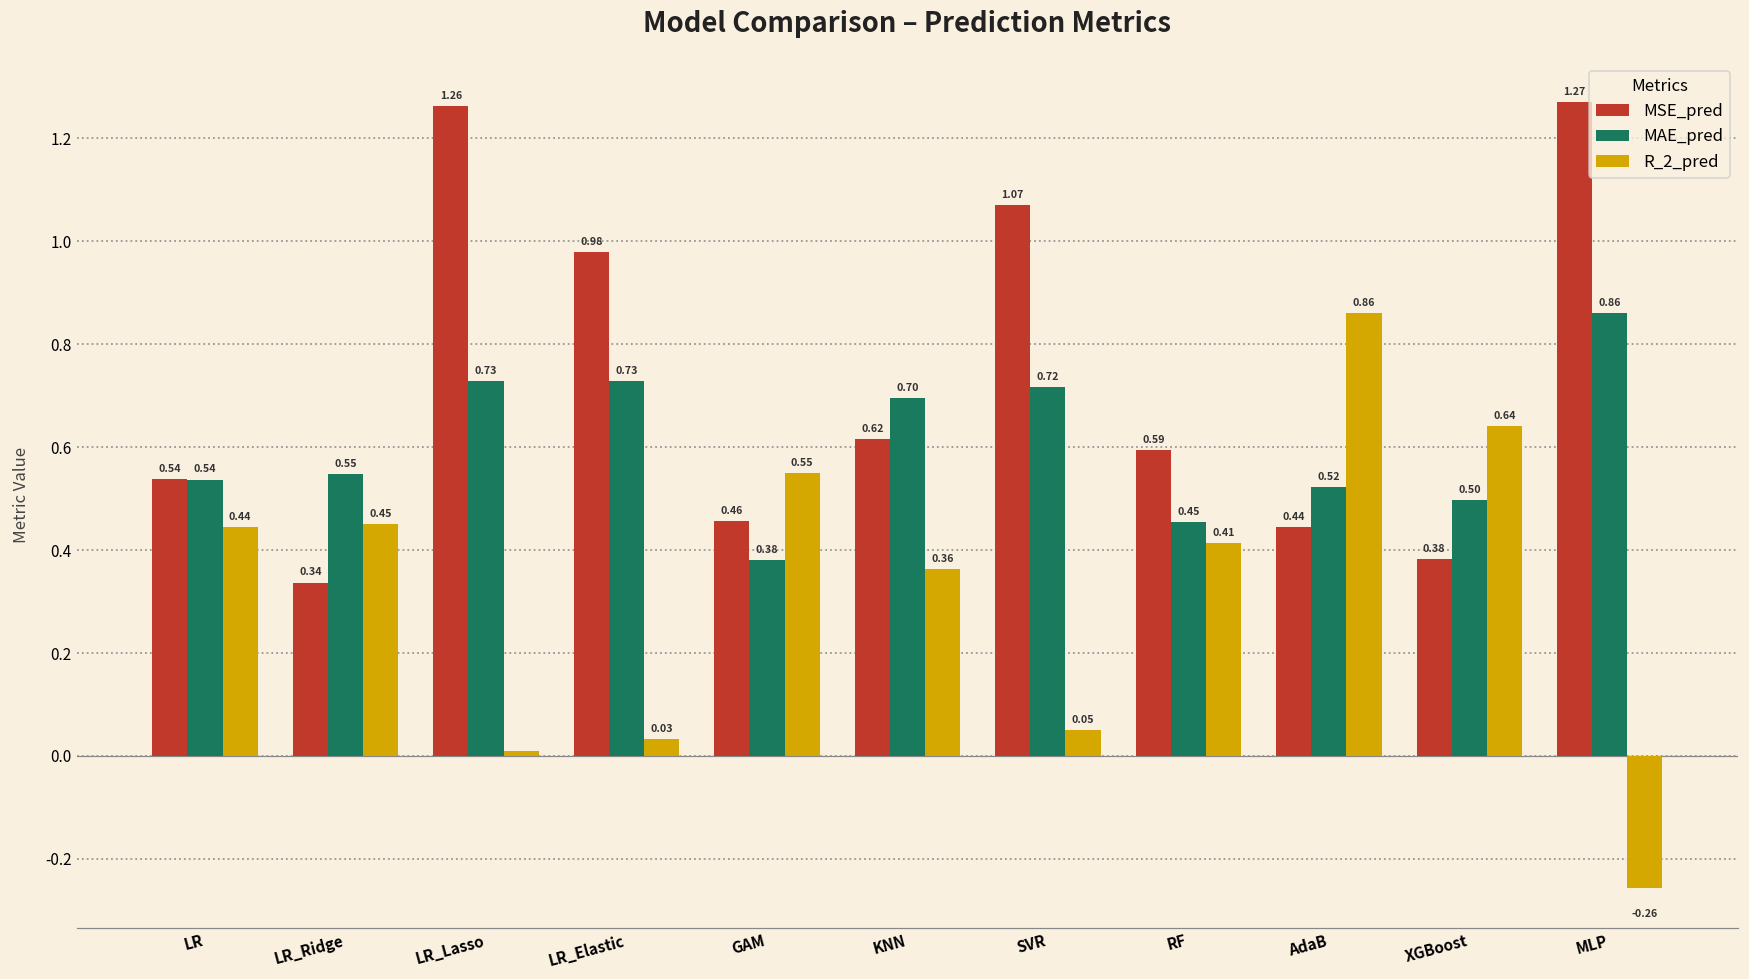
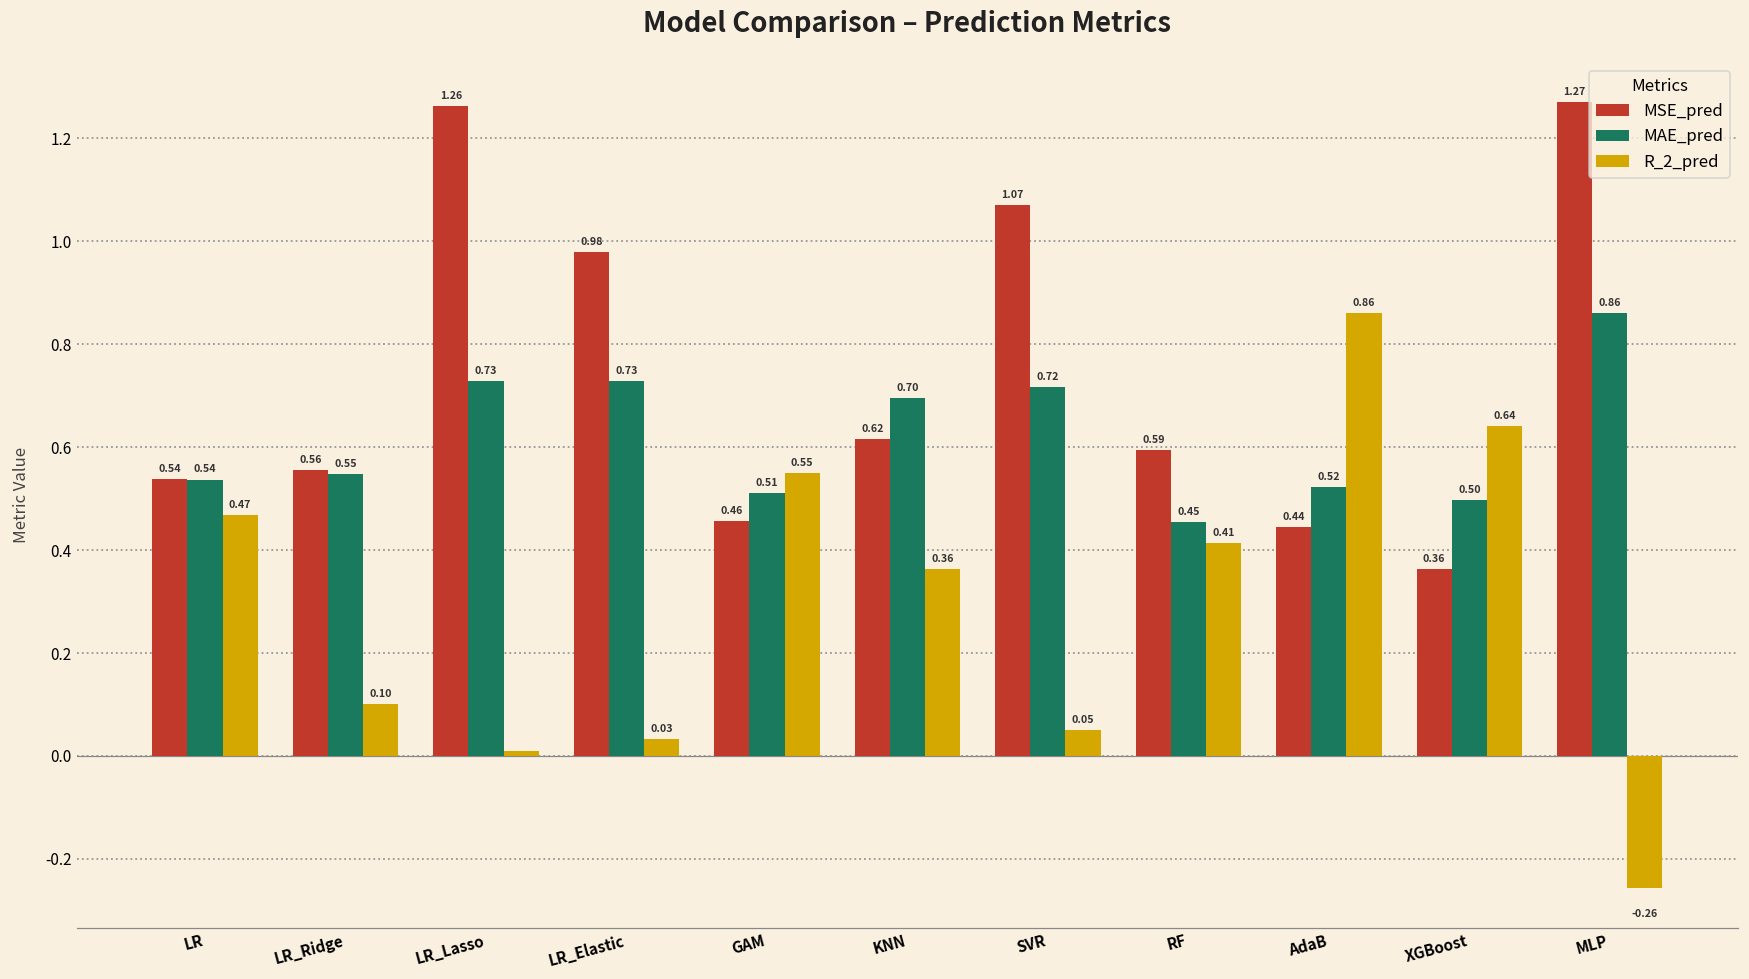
R_2_pred, LR: 0.44 -> 0.47
MSE_pred, LR_Ridge: 0.34 -> 0.56
R_2_pred, LR_Ridge: 0.45 -> 0.10
MAE_pred, GAM: 0.38 -> 0.51
MSE_pred, XGBoost: 0.38 -> 0.36
